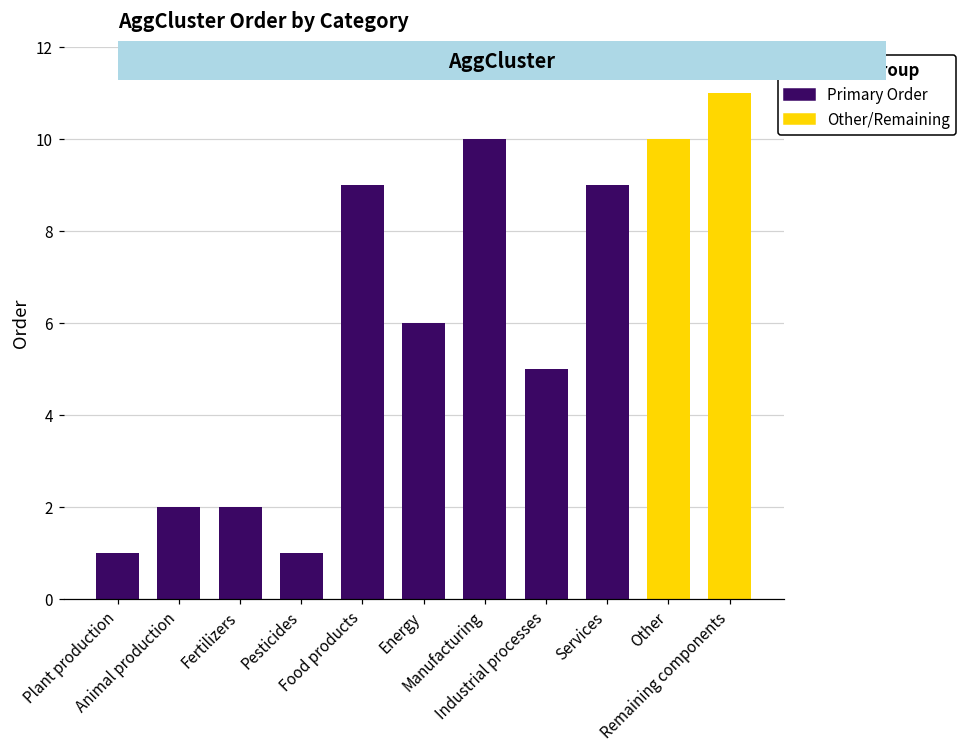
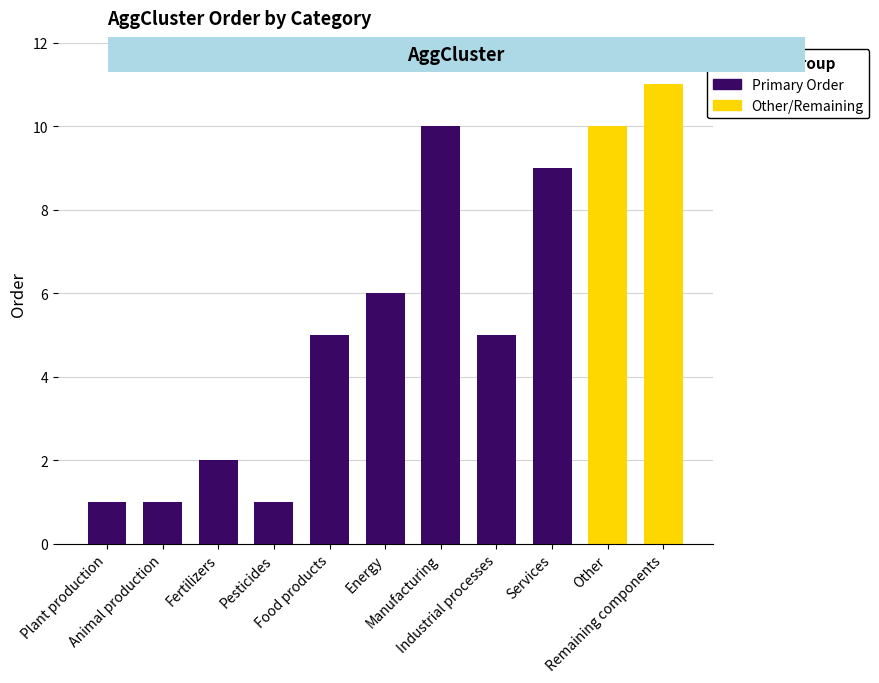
Animal production: 2 -> 1
Food products: 9 -> 5
